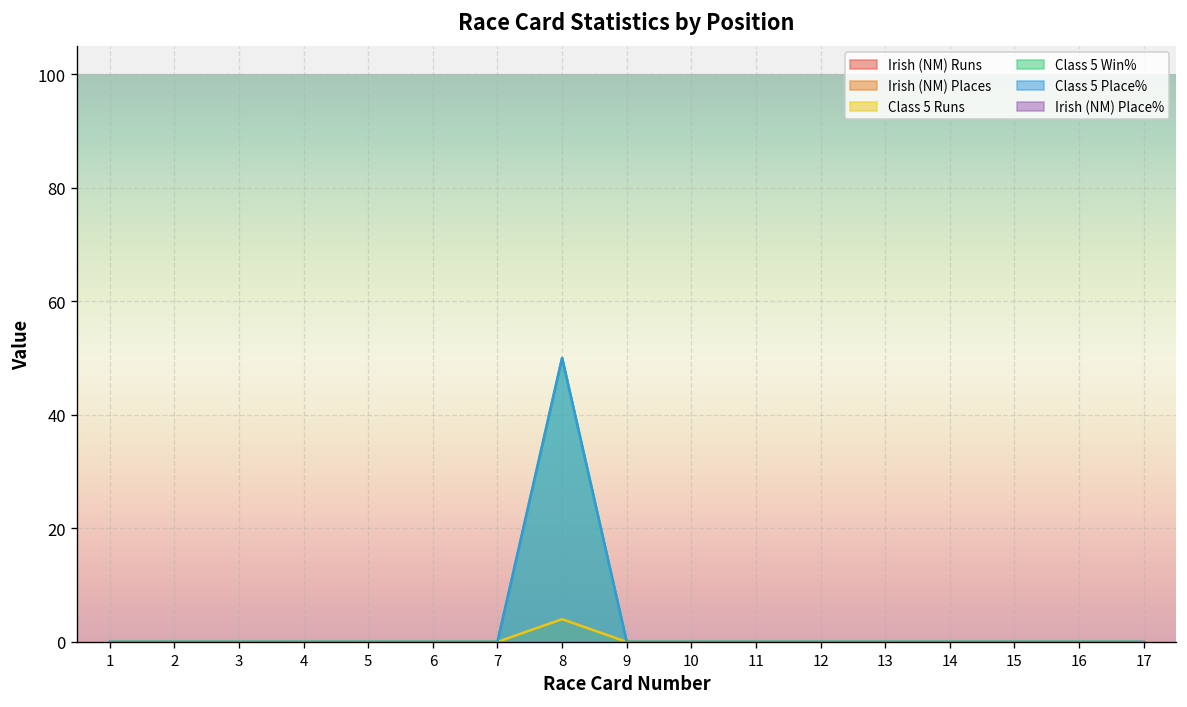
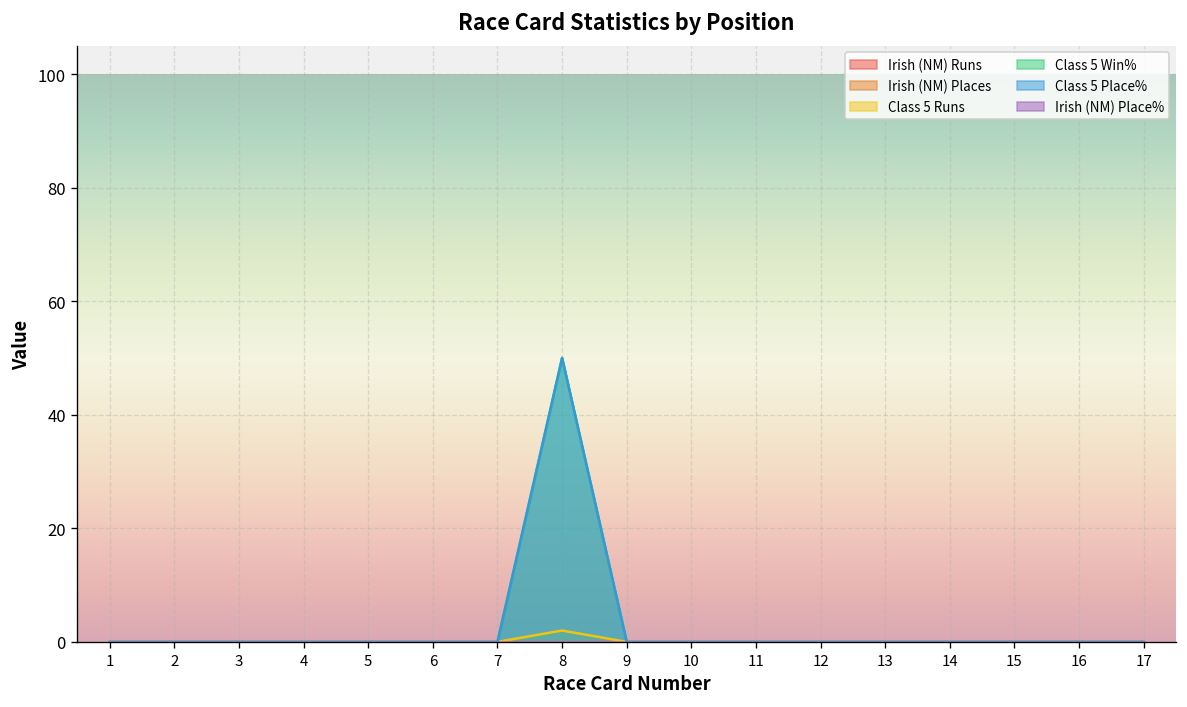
Class 5 Runs, 8: 4 -> 2
